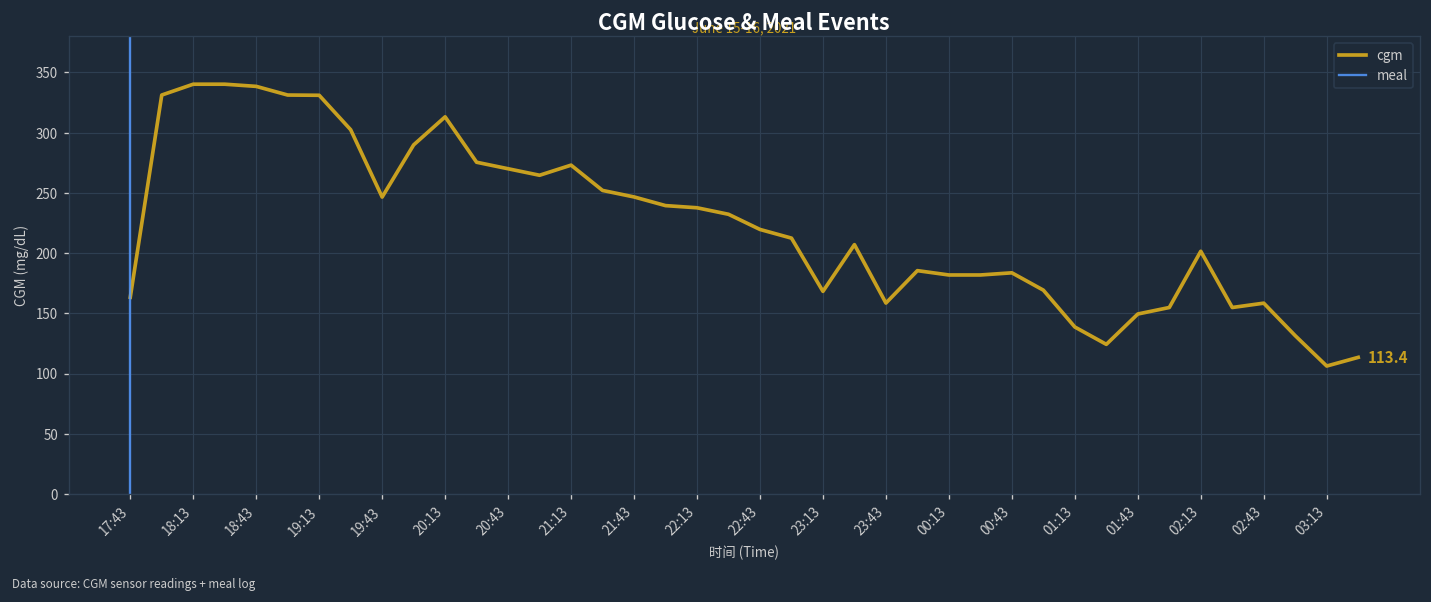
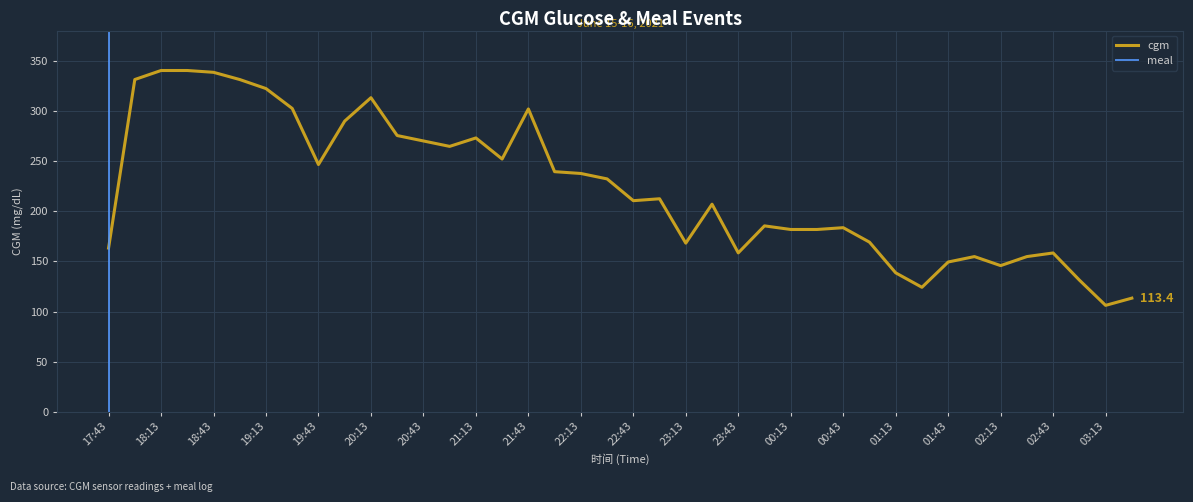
19:13: 331 -> 322
21:43: 247 -> 302
22:43: 220 -> 211
02:13: 202 -> 146
